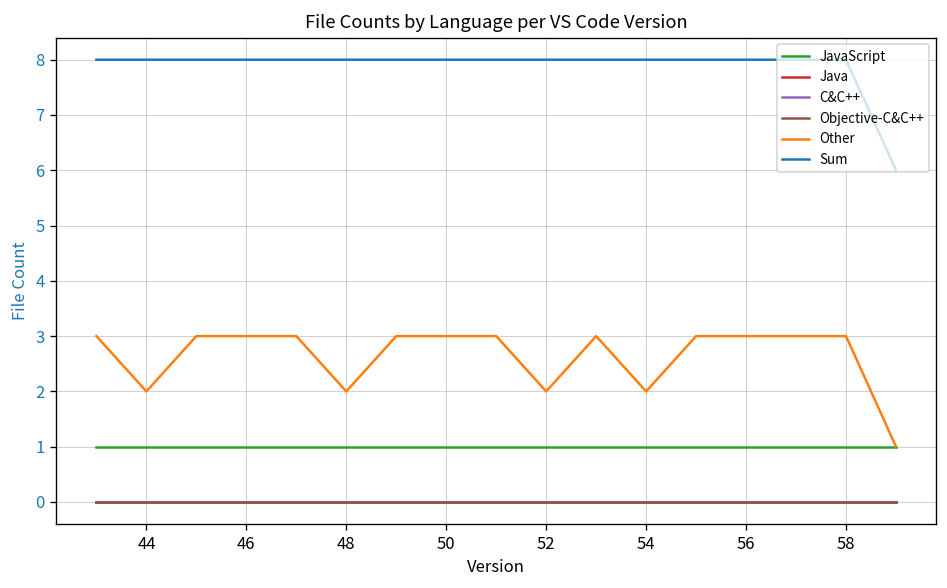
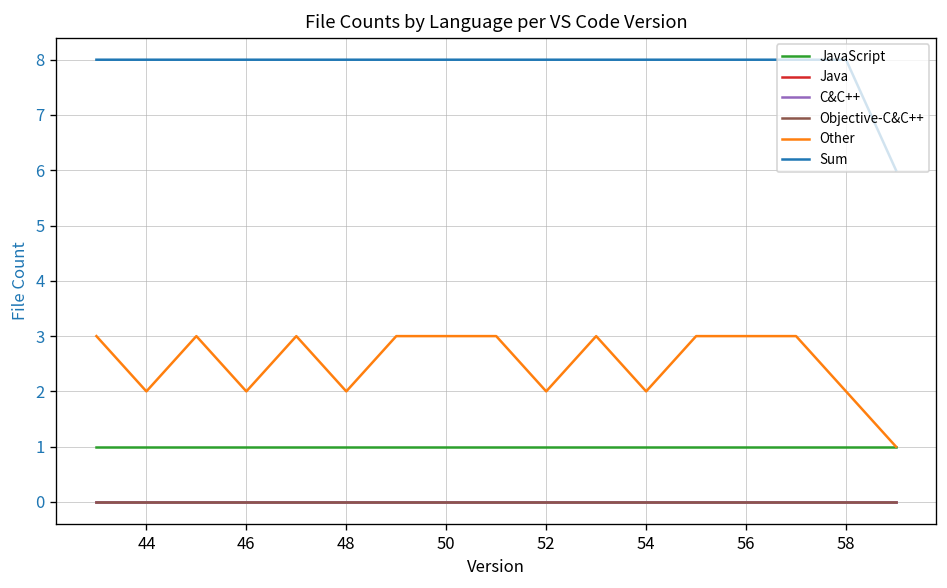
Other, 46: 3 -> 2
Other, 58: 3 -> 2
